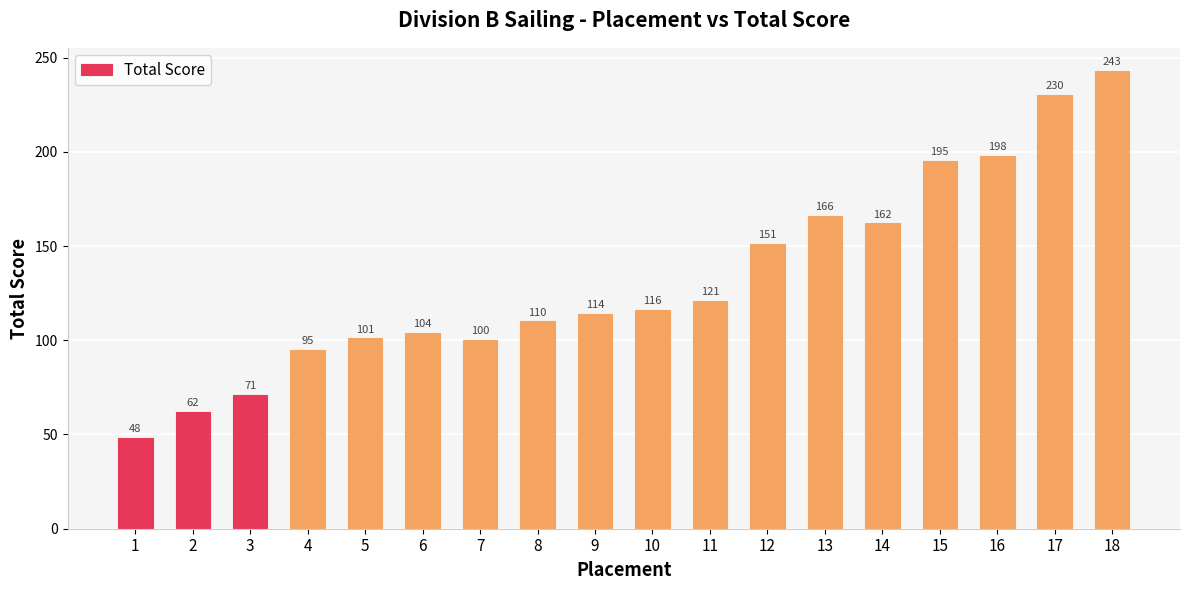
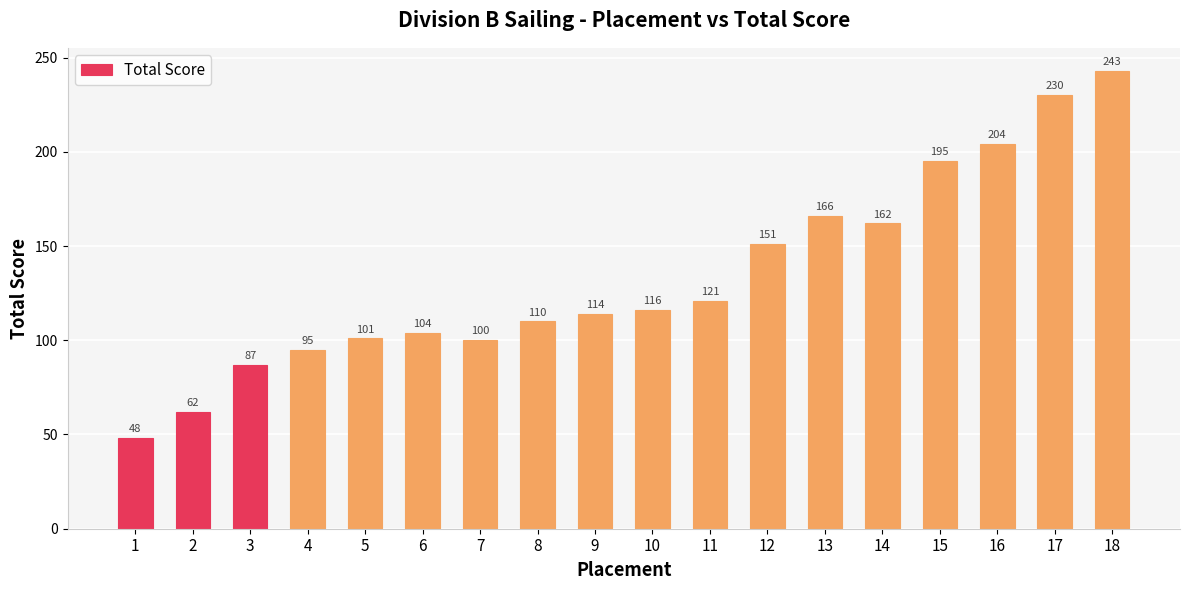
3: 71 -> 87
16: 198 -> 204
